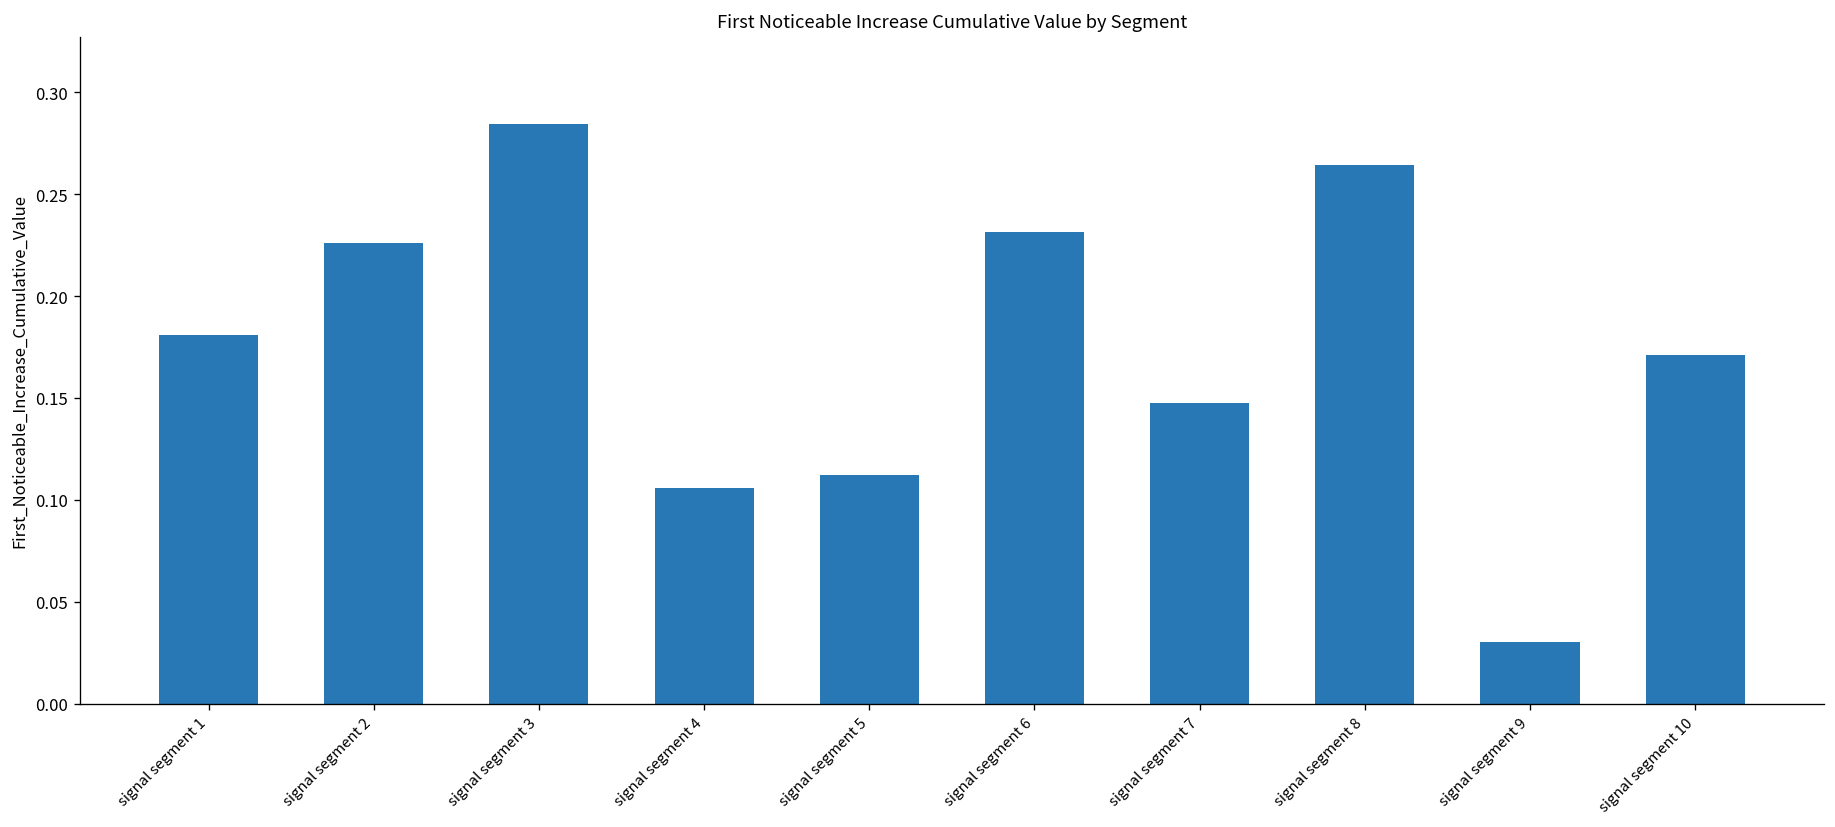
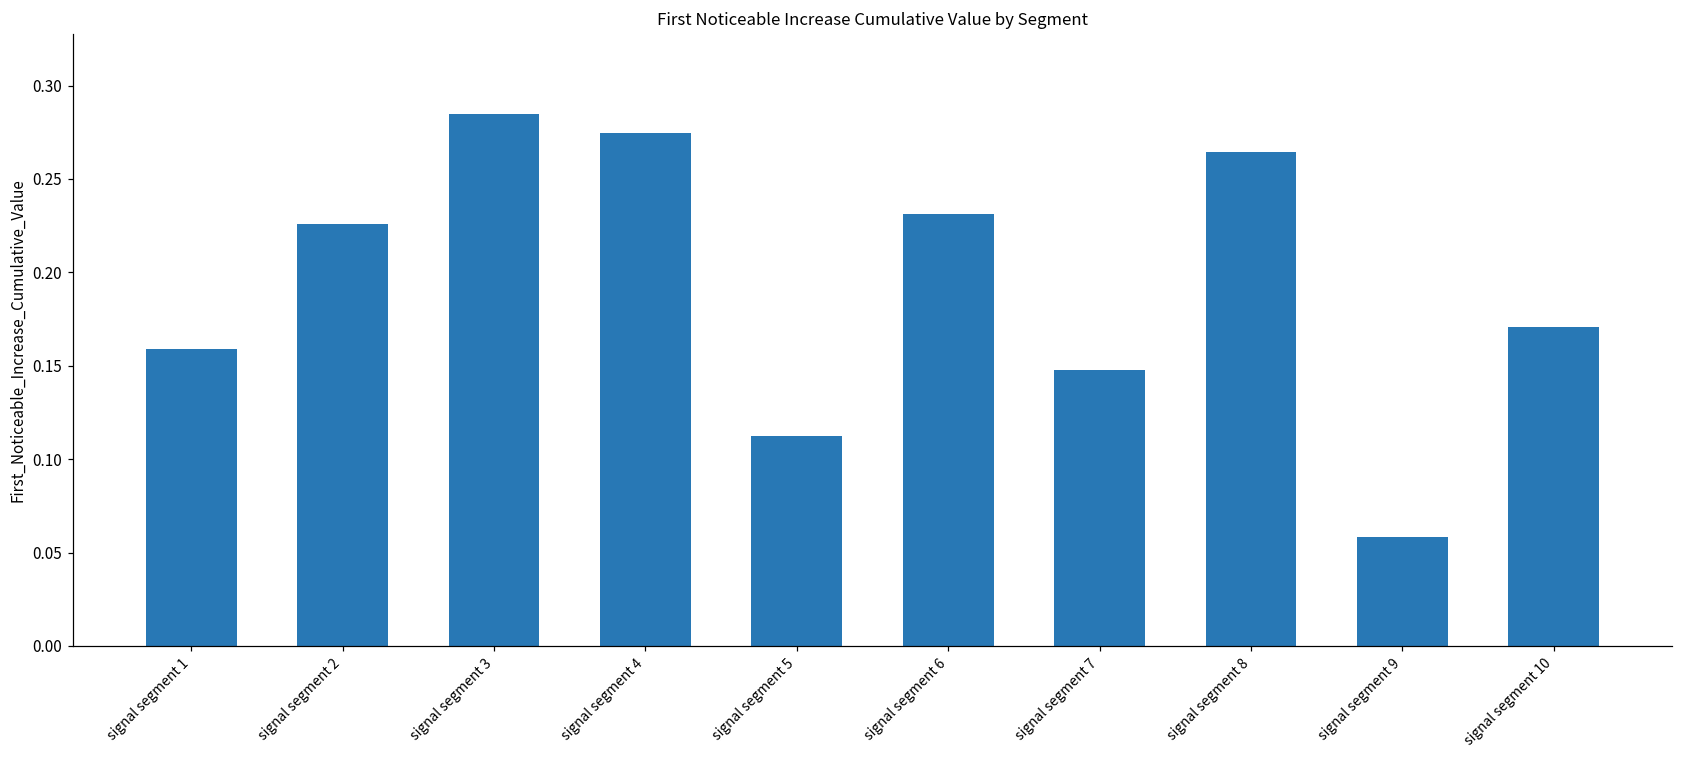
signal segment 1: 0.181 -> 0.159
signal segment 4: 0.106 -> 0.275
signal segment 9: 0.030 -> 0.059
